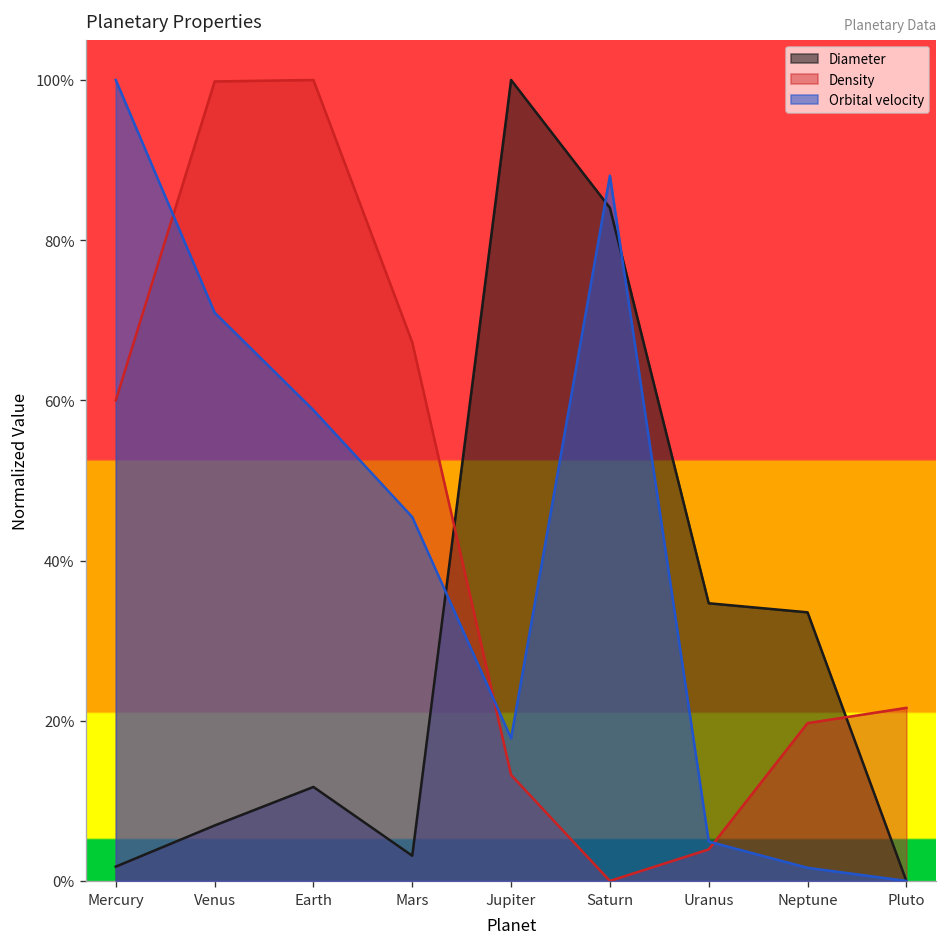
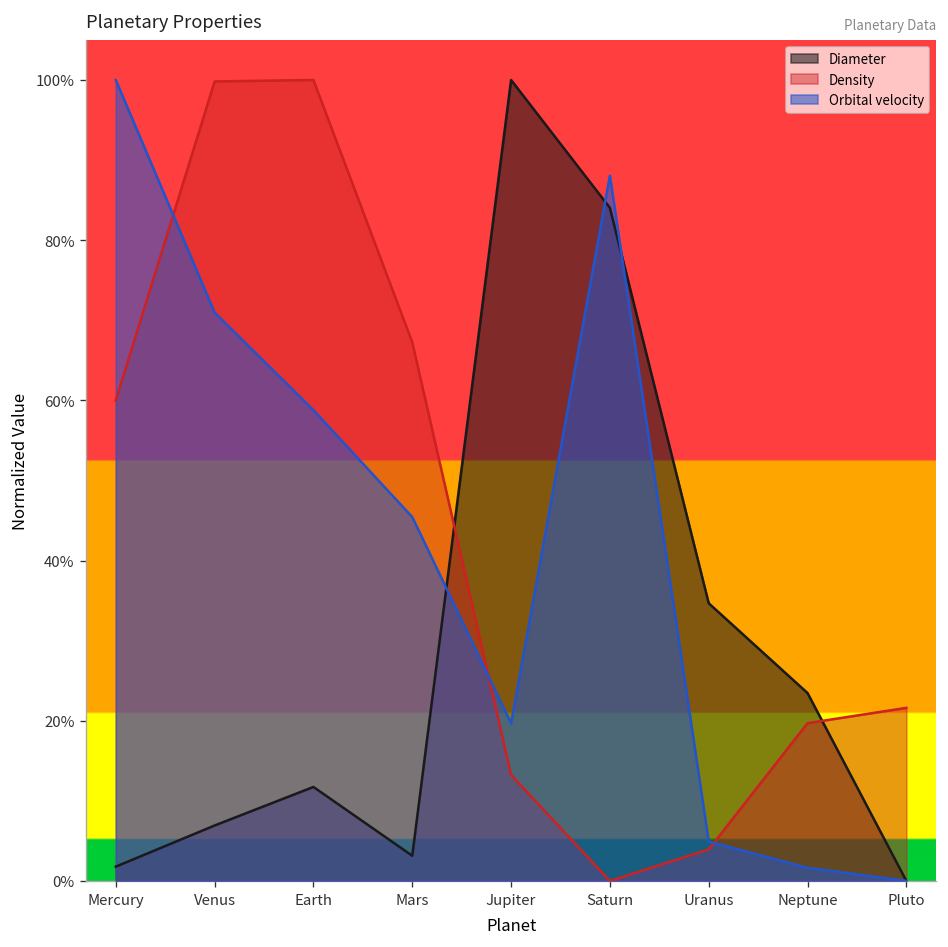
Orbital velocity, Jupiter: 18% -> 20%
Diameter, Neptune: 34% -> 23%
